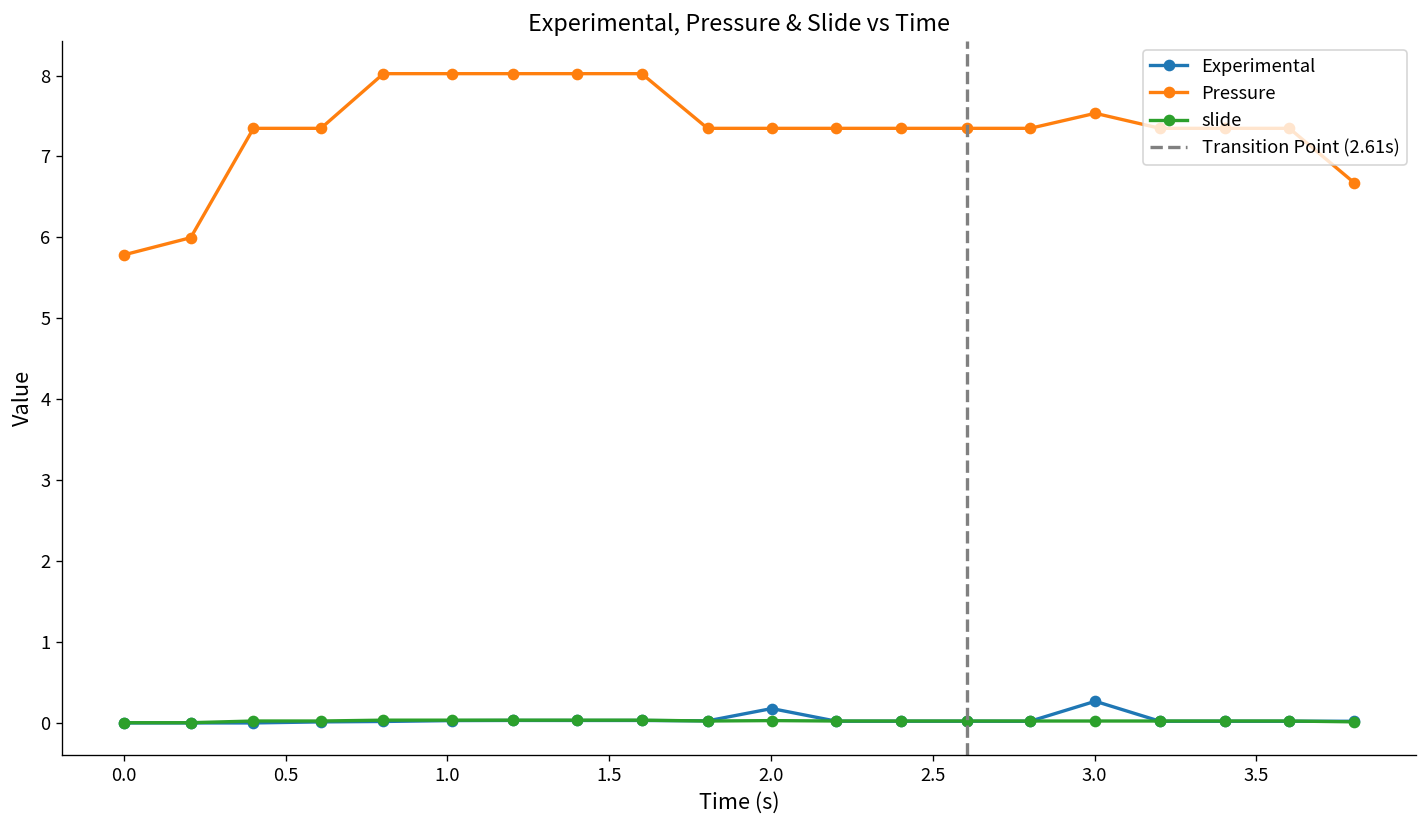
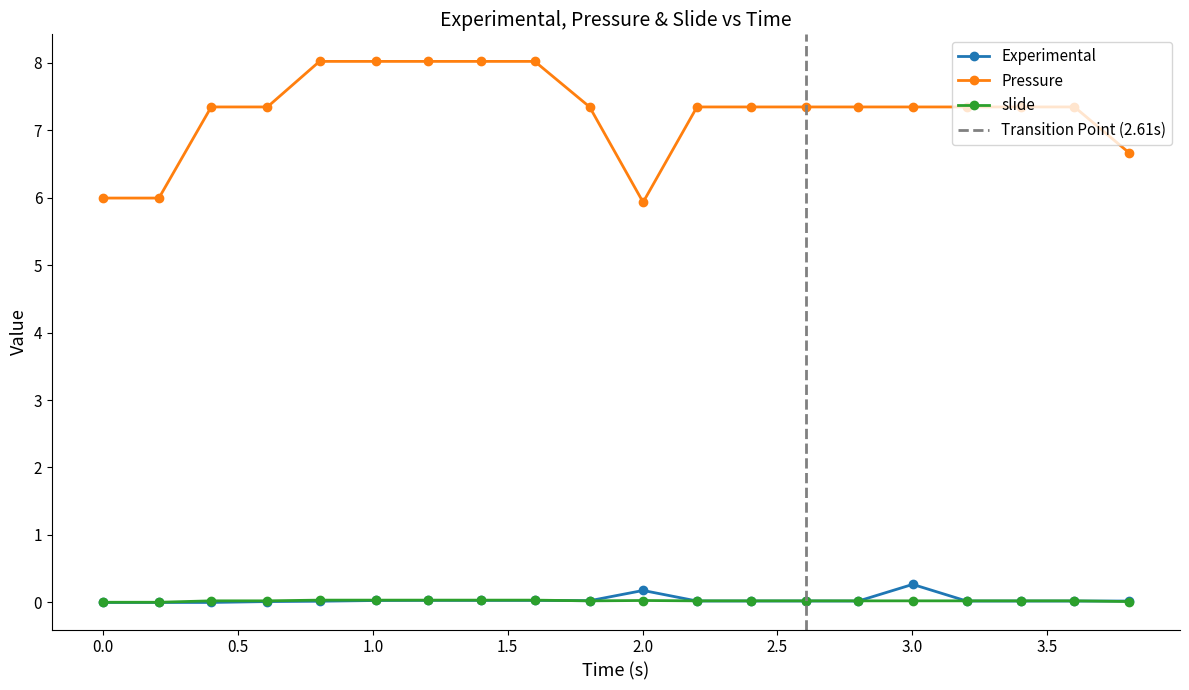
Pressure, 0.0: 5.8 -> 6.0
Pressure, 2.0: 7.3 -> 5.9
Pressure, 3.0: 7.5 -> 7.3
